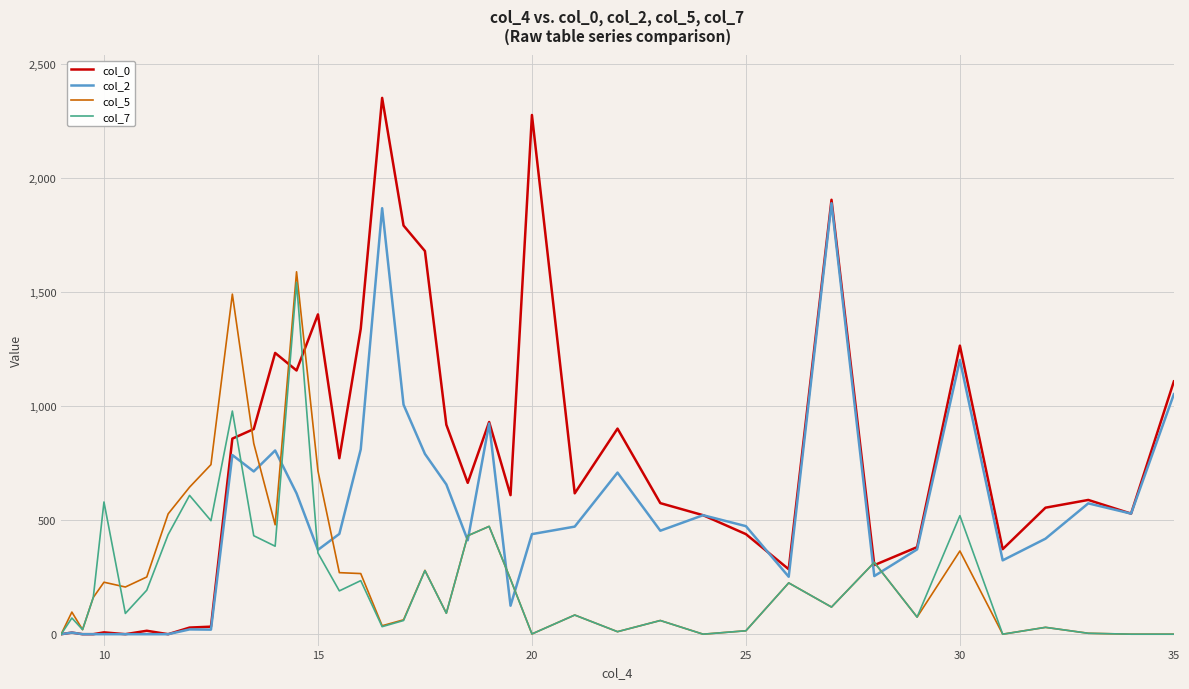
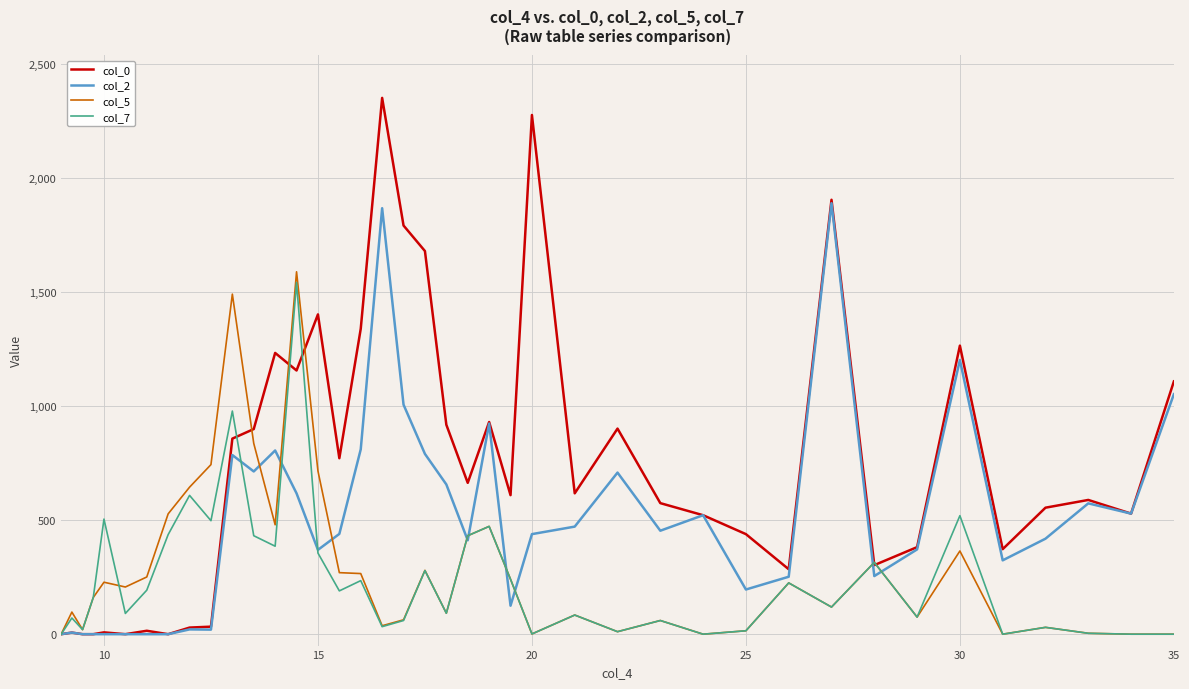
col_7, 10: 580 -> 510
col_2, 25: 470 -> 200
